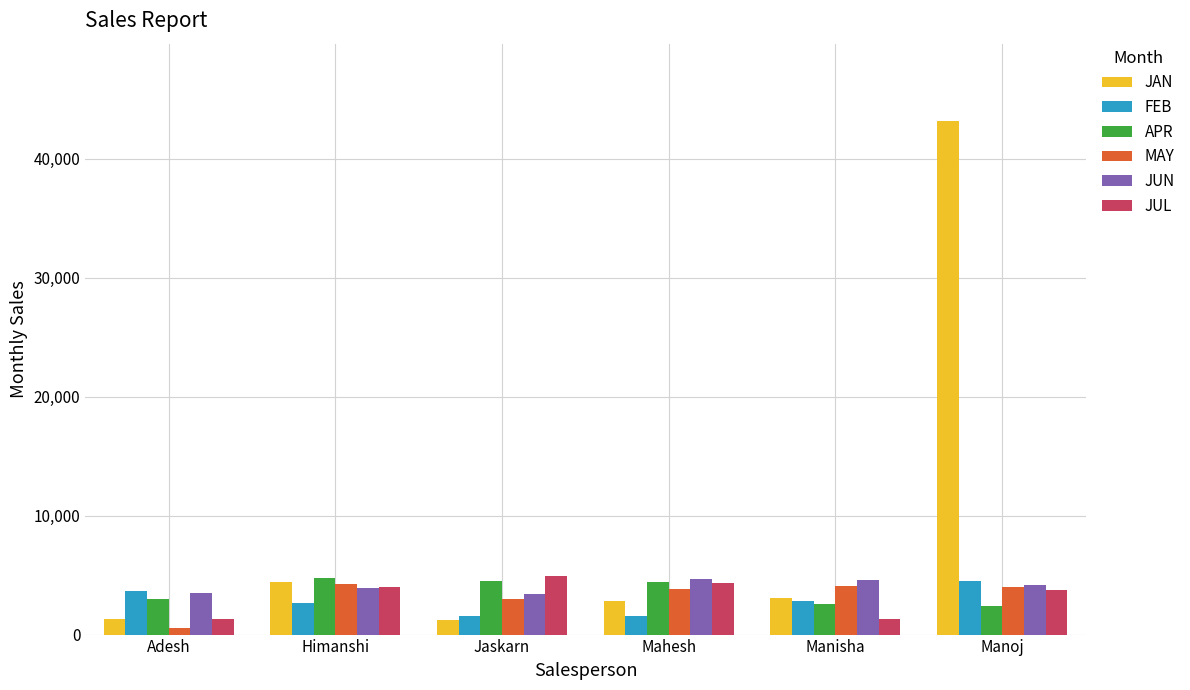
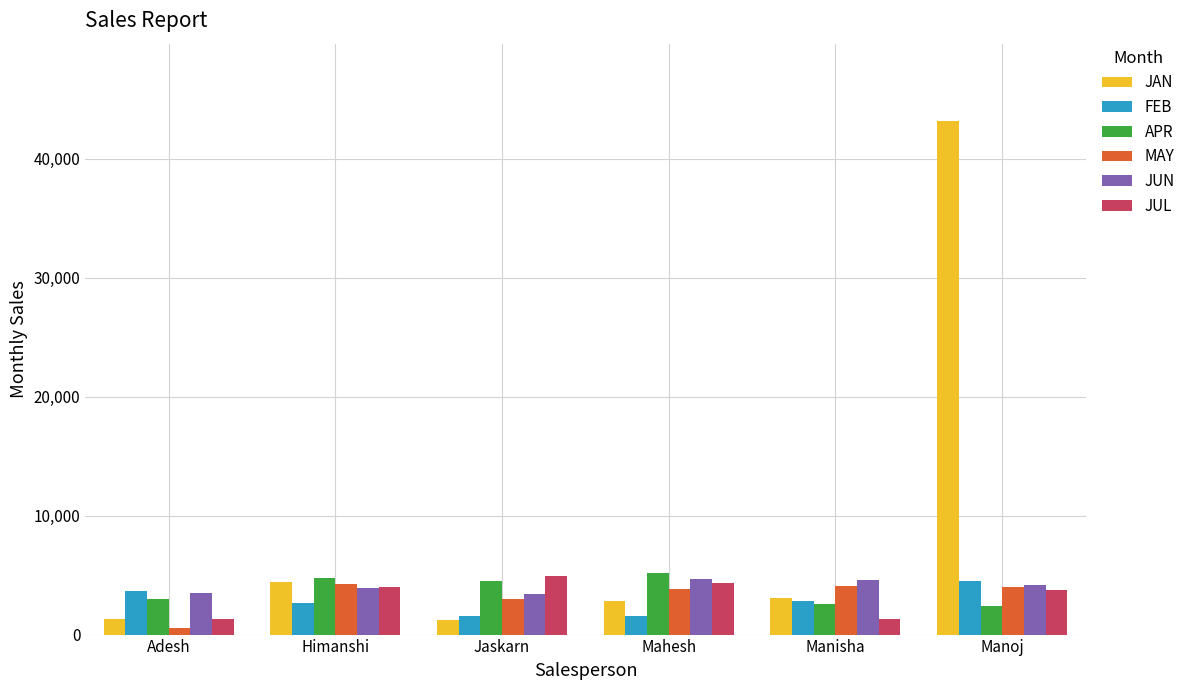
APR, Mahesh: 4,400 -> 5,200
